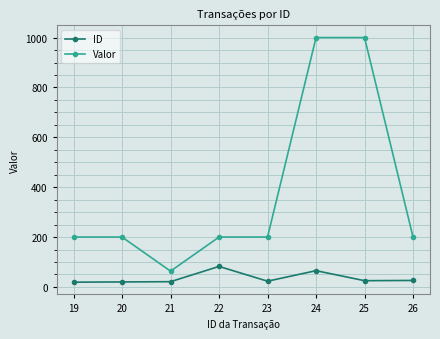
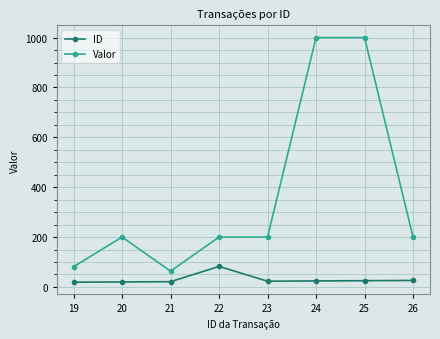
Valor, 19: 200 -> 80
ID, 24: 70 -> 20
